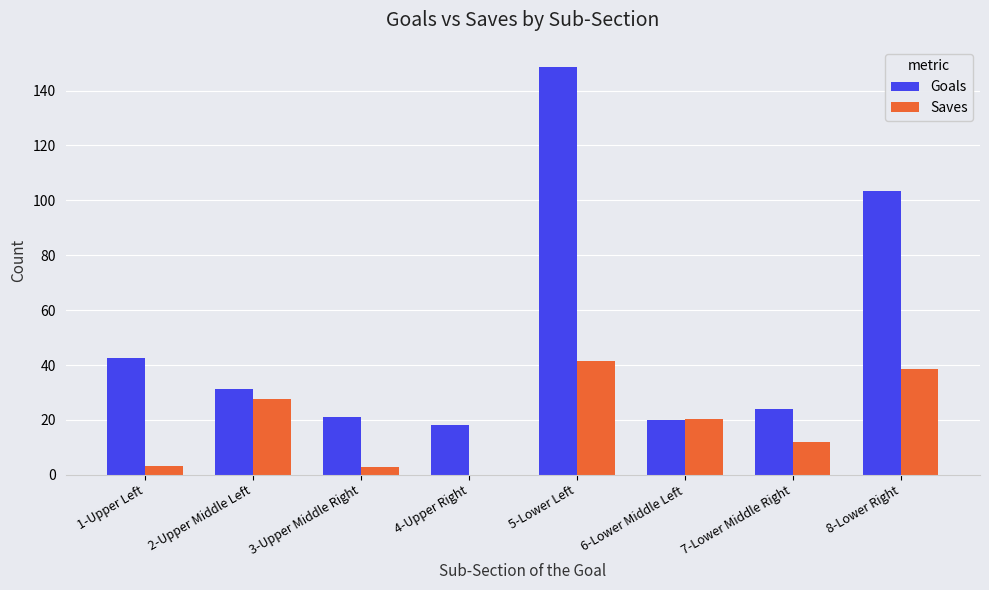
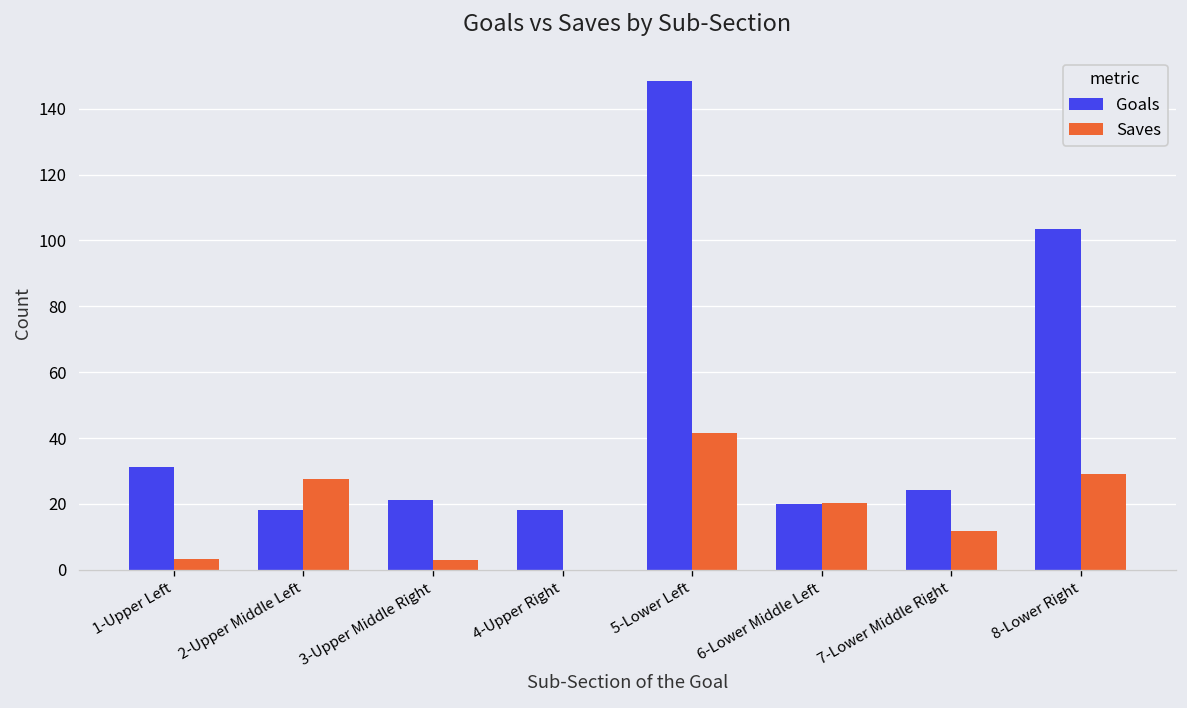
Goals, 1-Upper Left: 43 -> 31
Goals, 2-Upper Middle Left: 31 -> 18
Saves, 8-Lower Right: 39 -> 29
